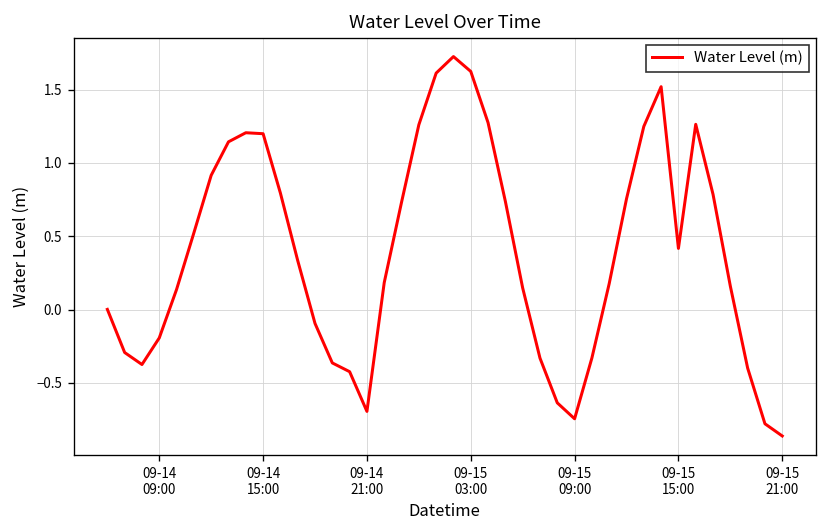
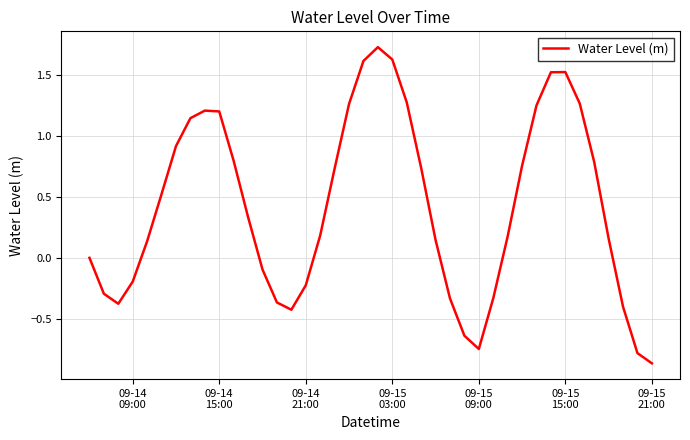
09-14 21:00: -0.70 -> -0.22
09-15 15:00: 0.42 -> 1.52
